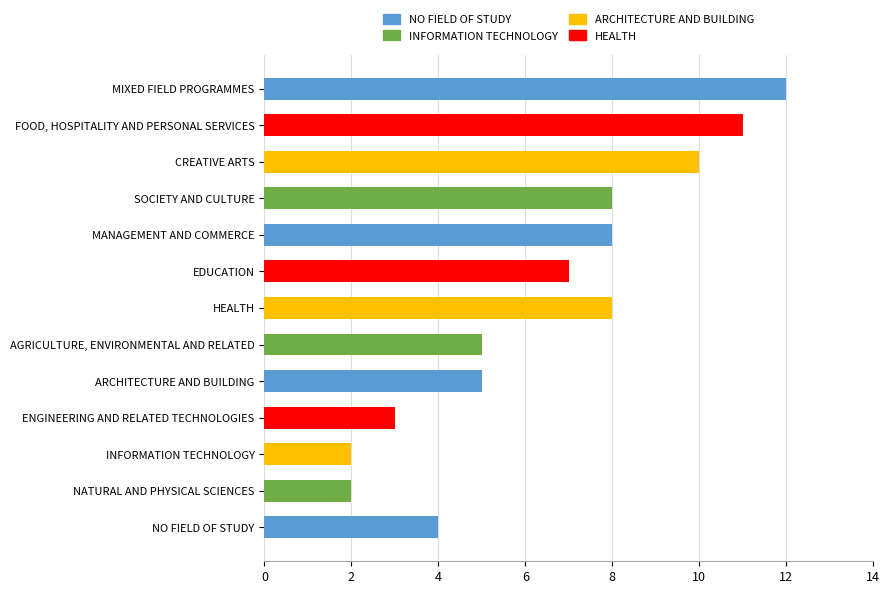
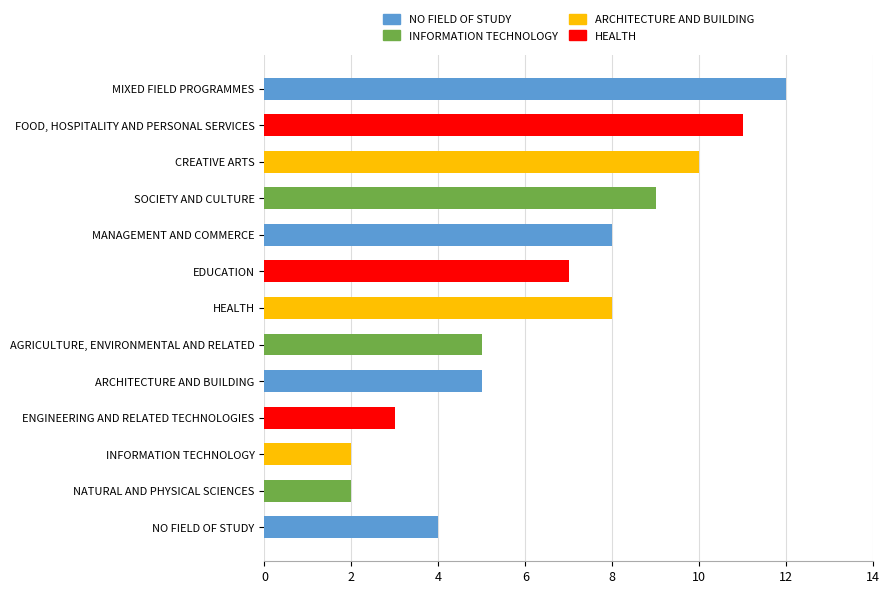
SOCIETY AND CULTURE: 8 -> 9
